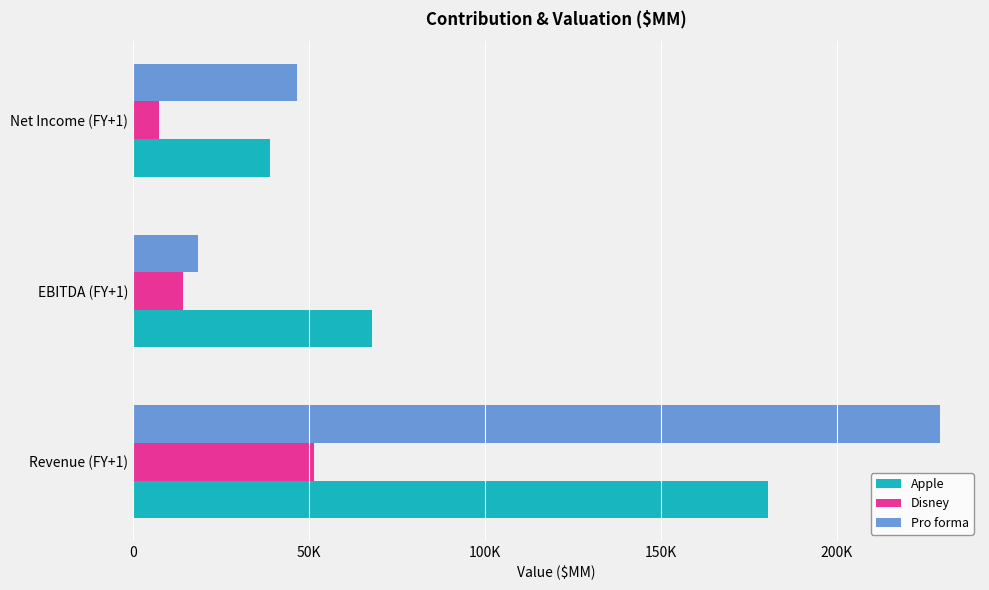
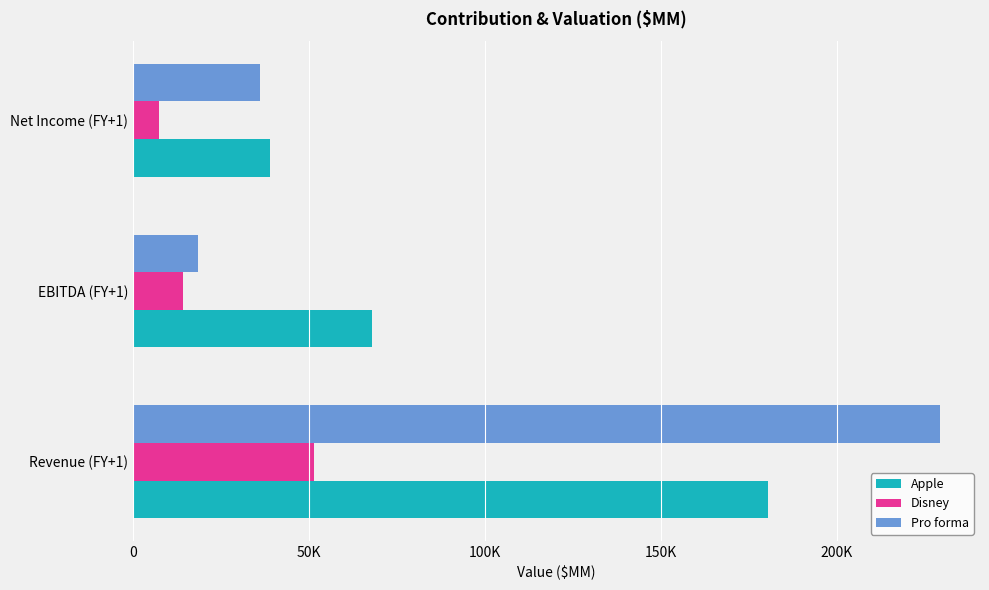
Pro forma, Net Income (FY+1): 47000 -> 36000
